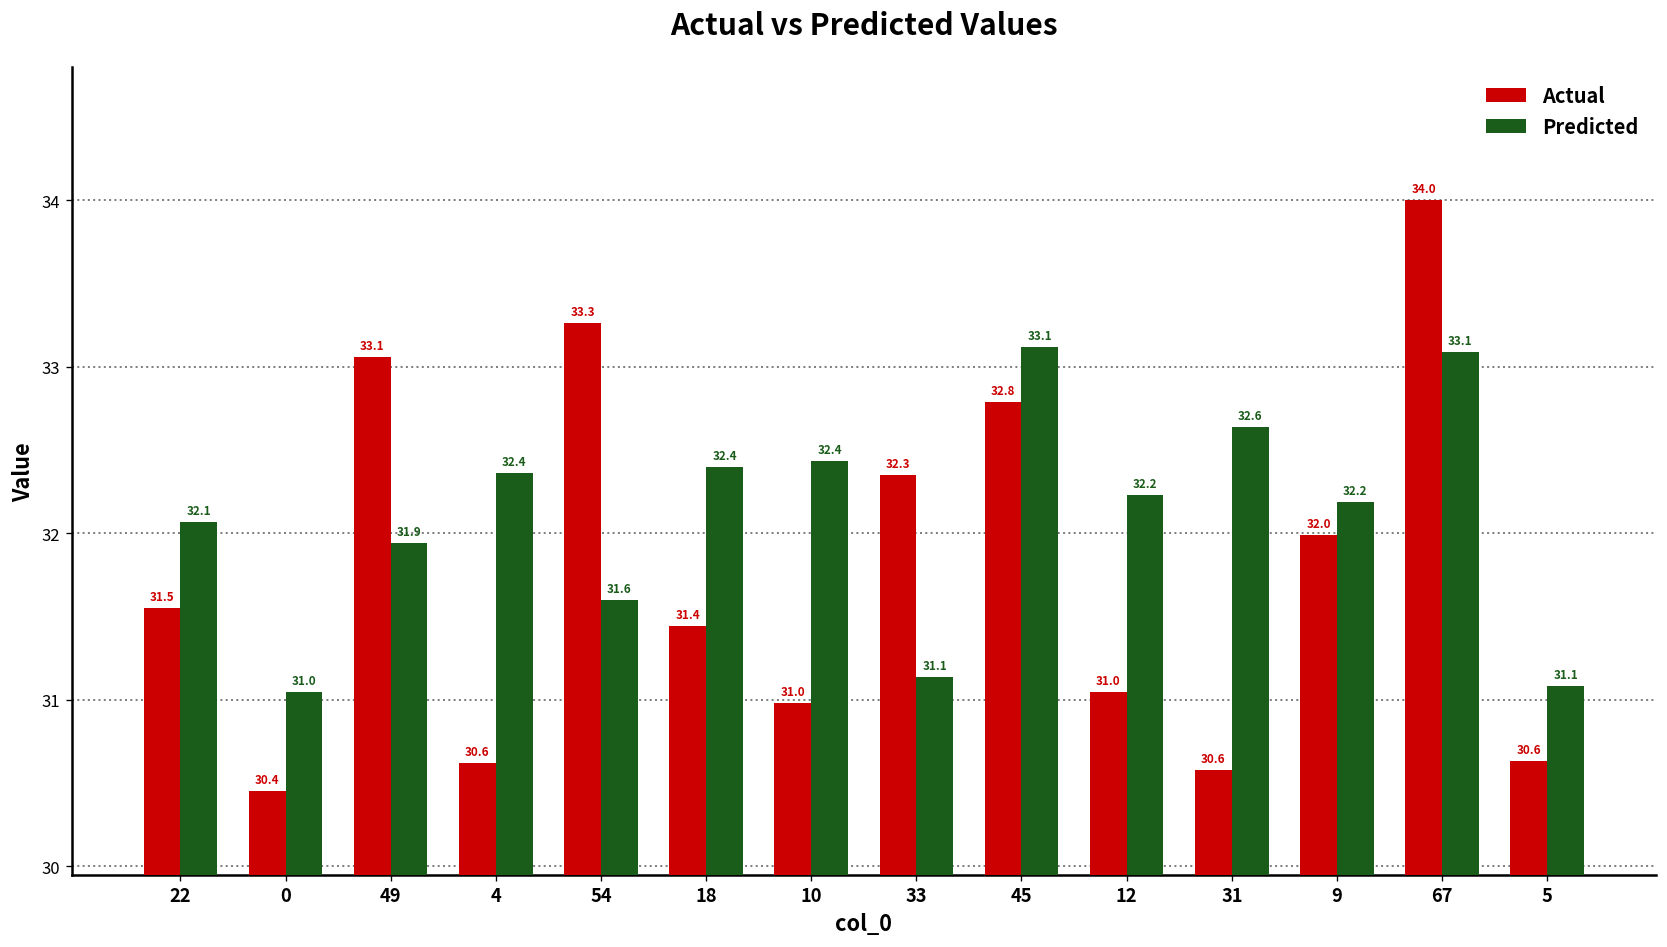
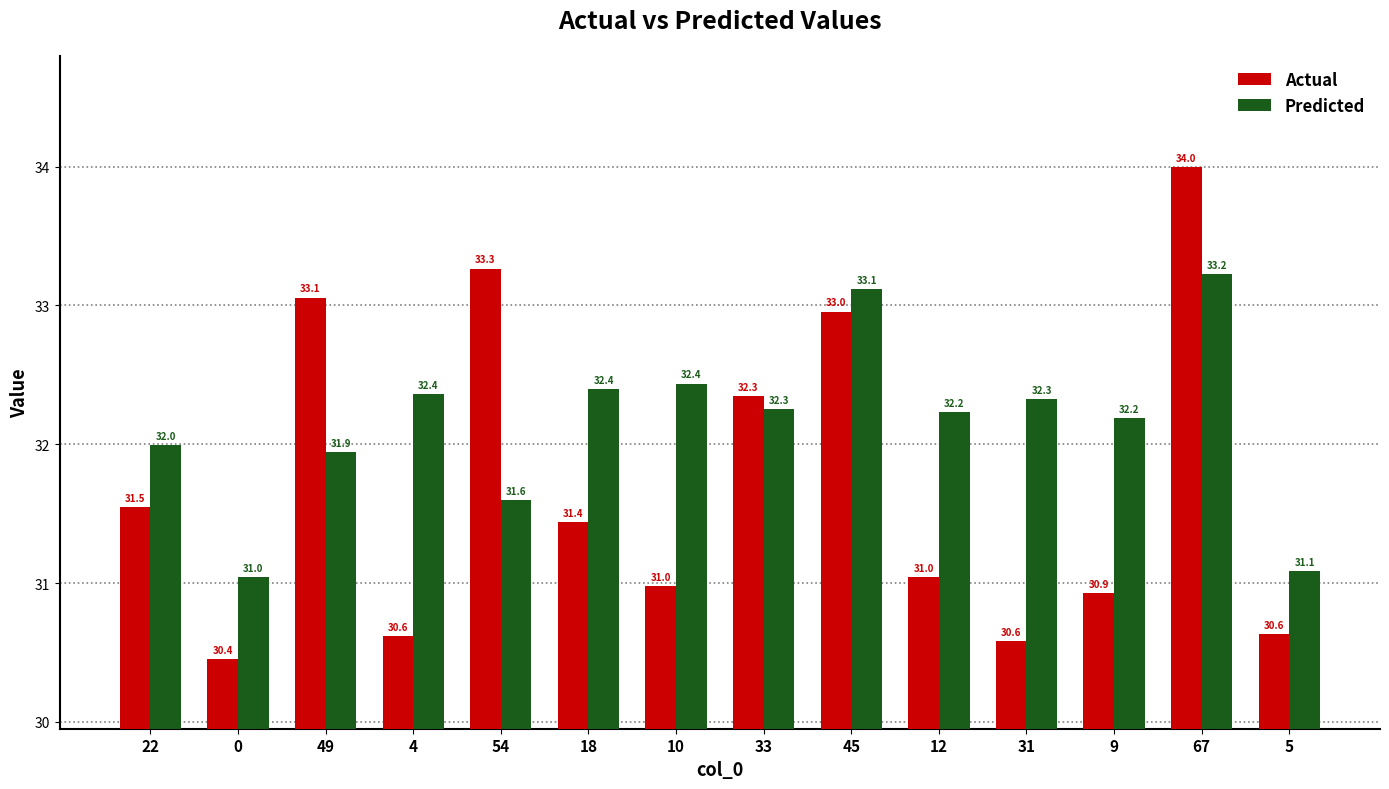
Predicted, 22: 32.1 -> 32.0
Predicted, 33: 31.1 -> 32.3
Actual, 45: 32.8 -> 33.0
Predicted, 31: 32.6 -> 32.3
Actual, 9: 32.0 -> 30.9
Predicted, 67: 33.1 -> 33.2
